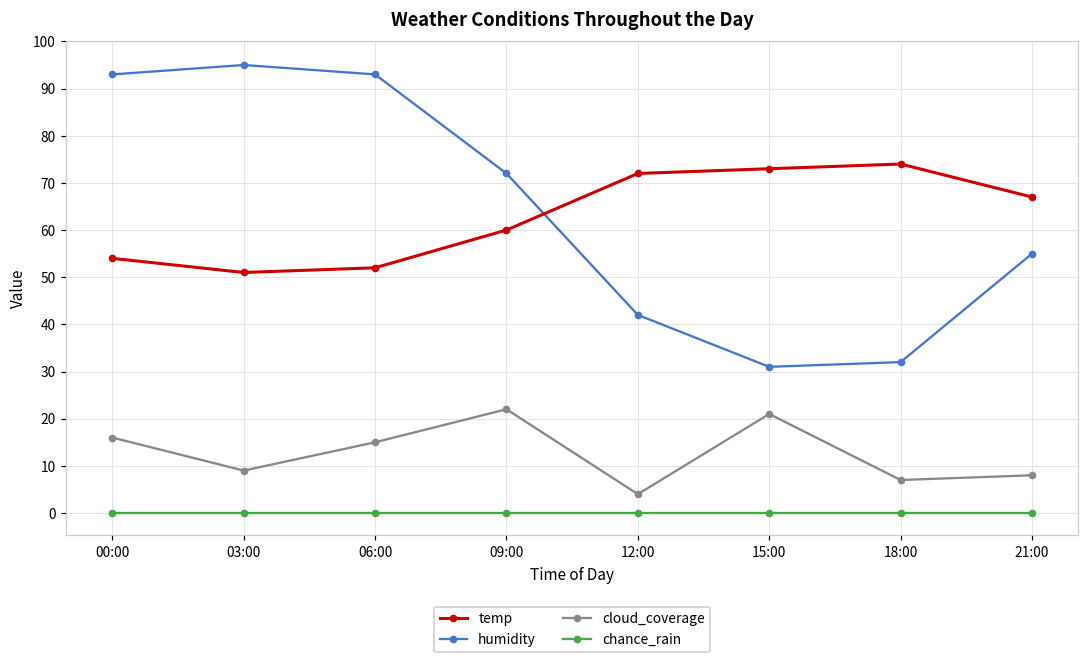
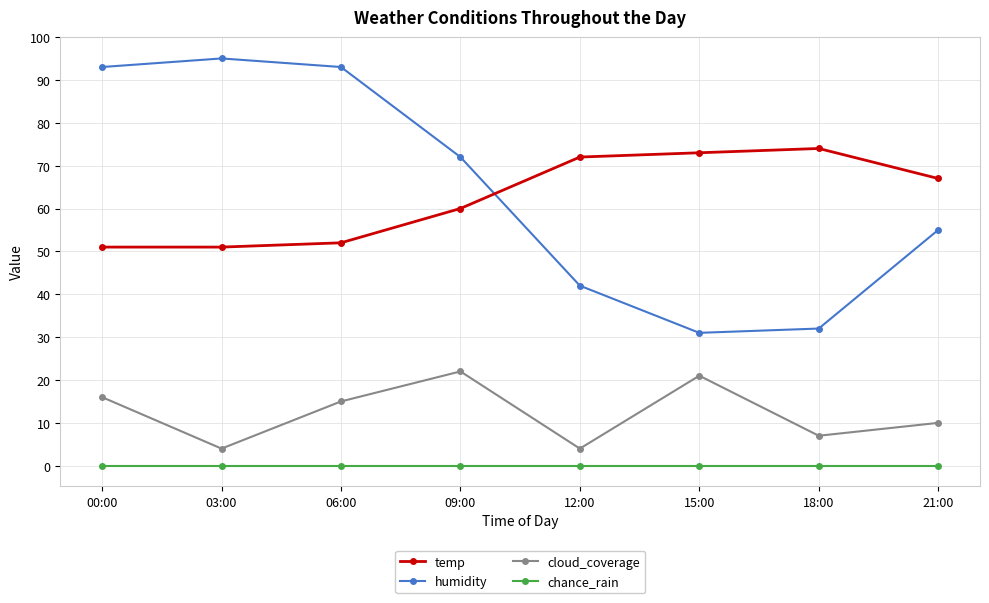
temp, 00:00: 54 -> 51
cloud_coverage, 03:00: 9 -> 4
cloud_coverage, 21:00: 8 -> 10
